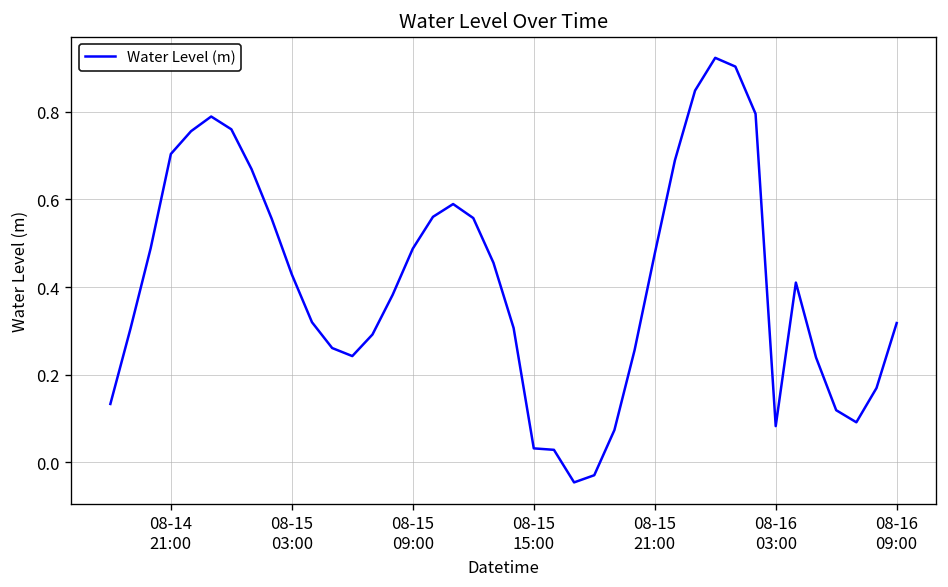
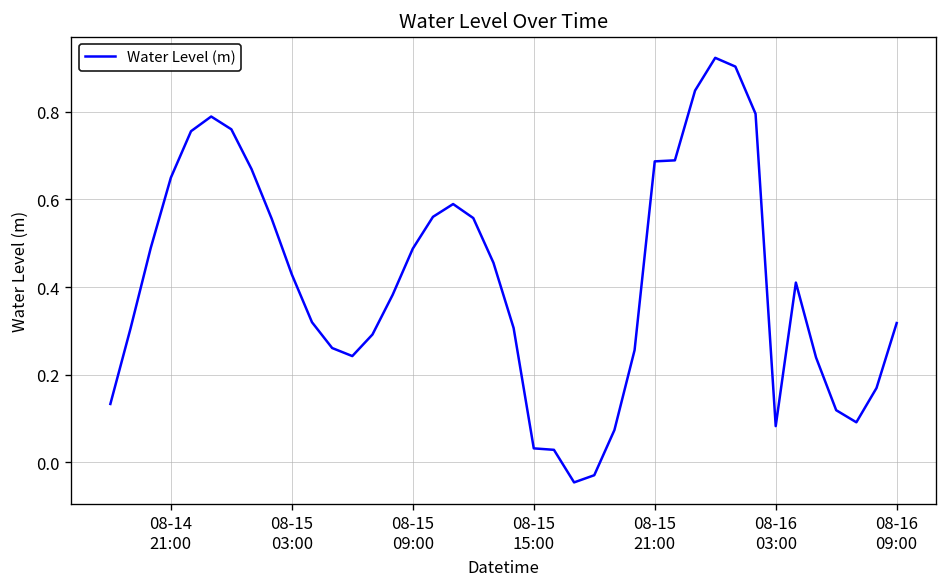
08-14 21:00: 0.70 -> 0.65
08-15 21:00: 0.48 -> 0.69
